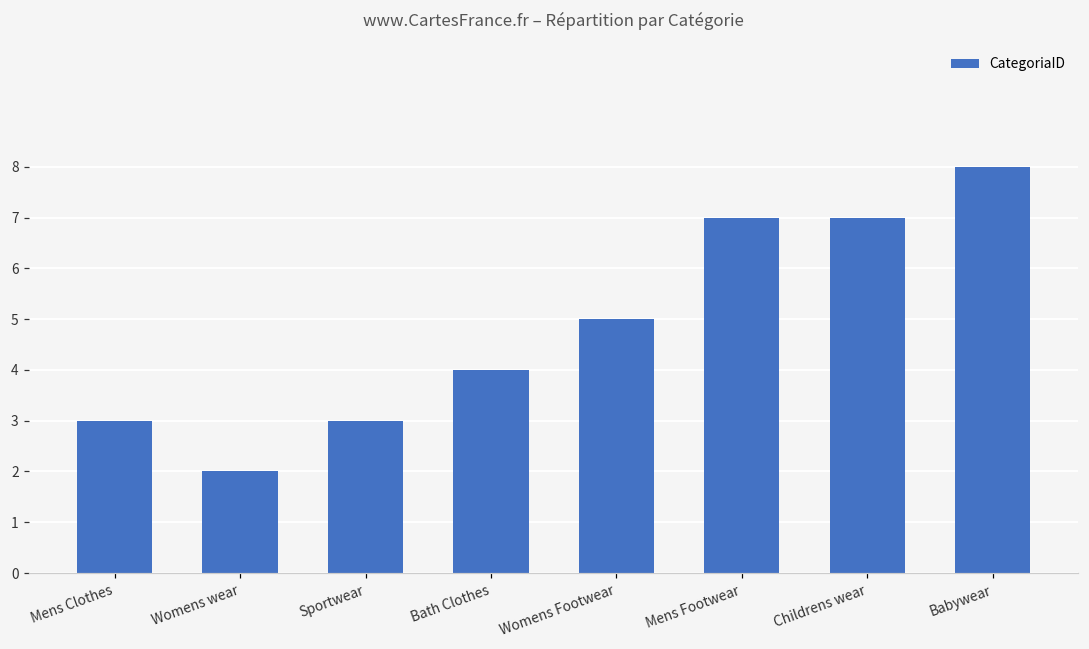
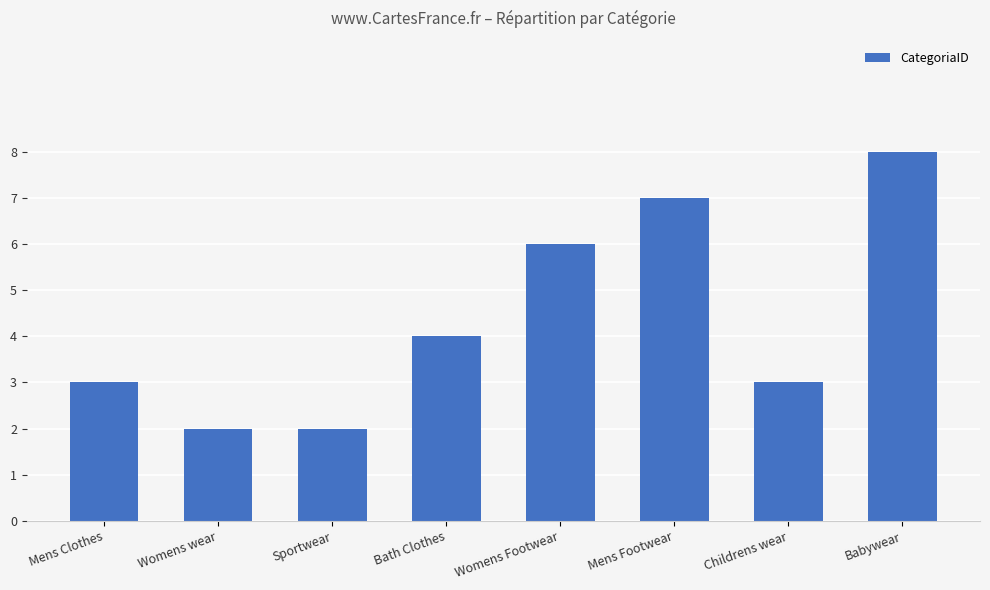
Sportwear: 3 -> 2
Womens Footwear: 5 -> 6
Childrens wear: 7 -> 3
